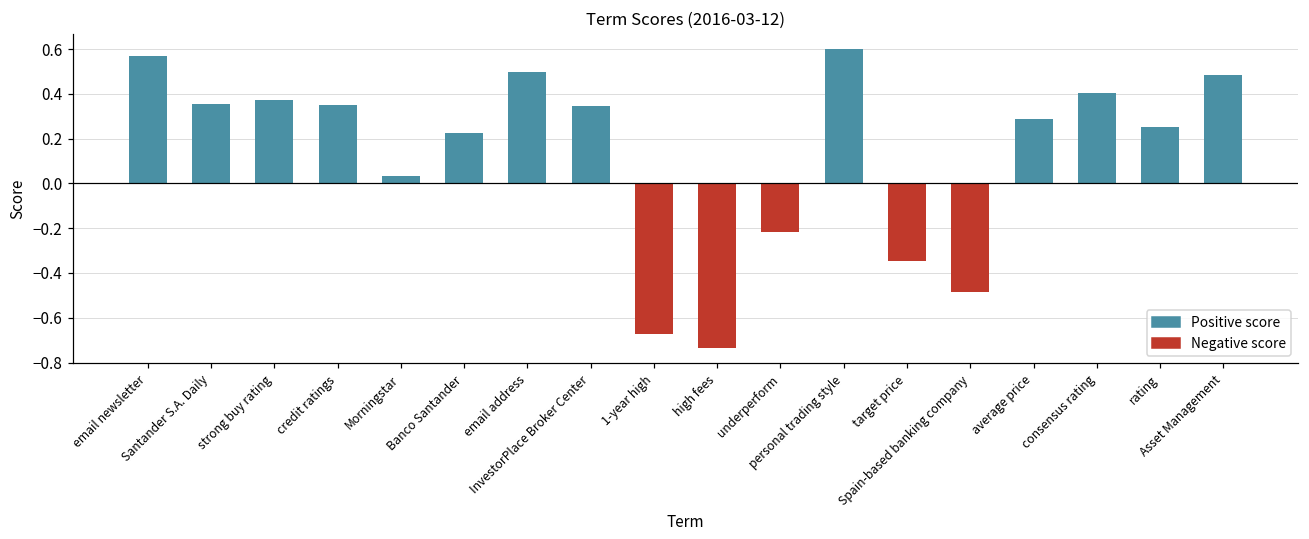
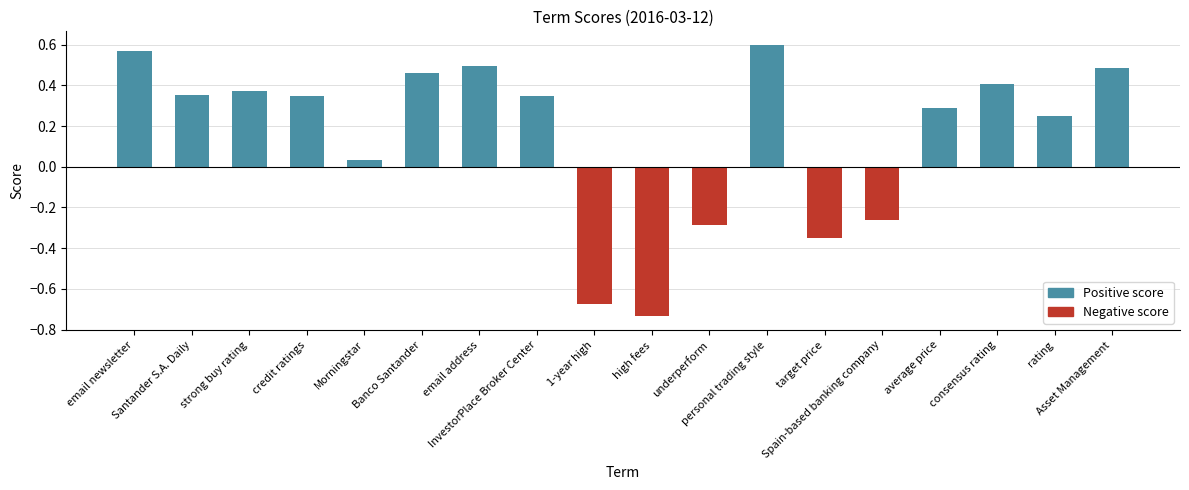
Banco Santander: 0.22 -> 0.46
underperform: -0.22 -> -0.29
Spain-based banking company: -0.49 -> -0.26
